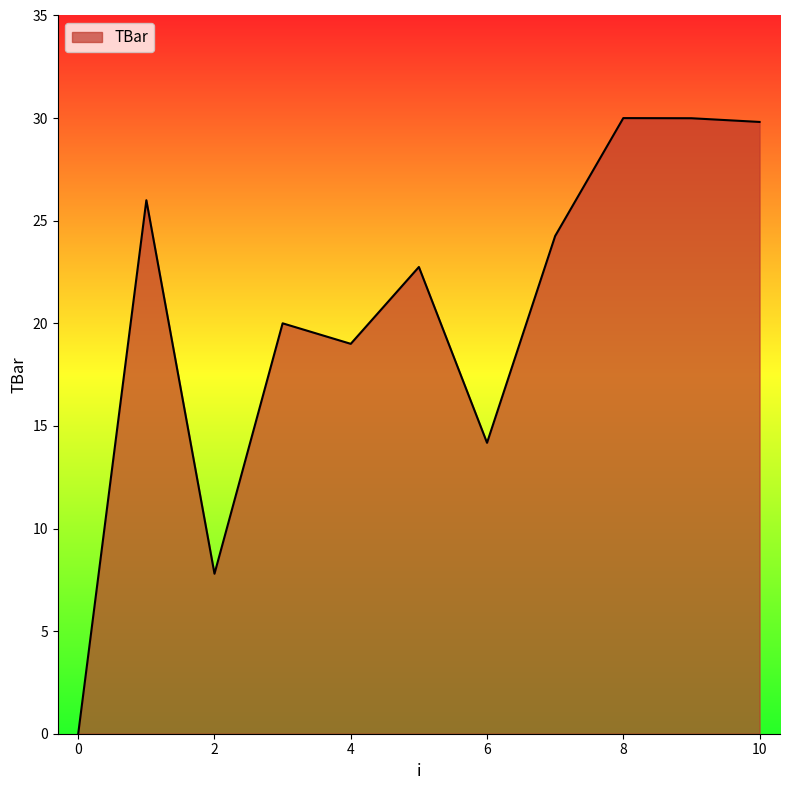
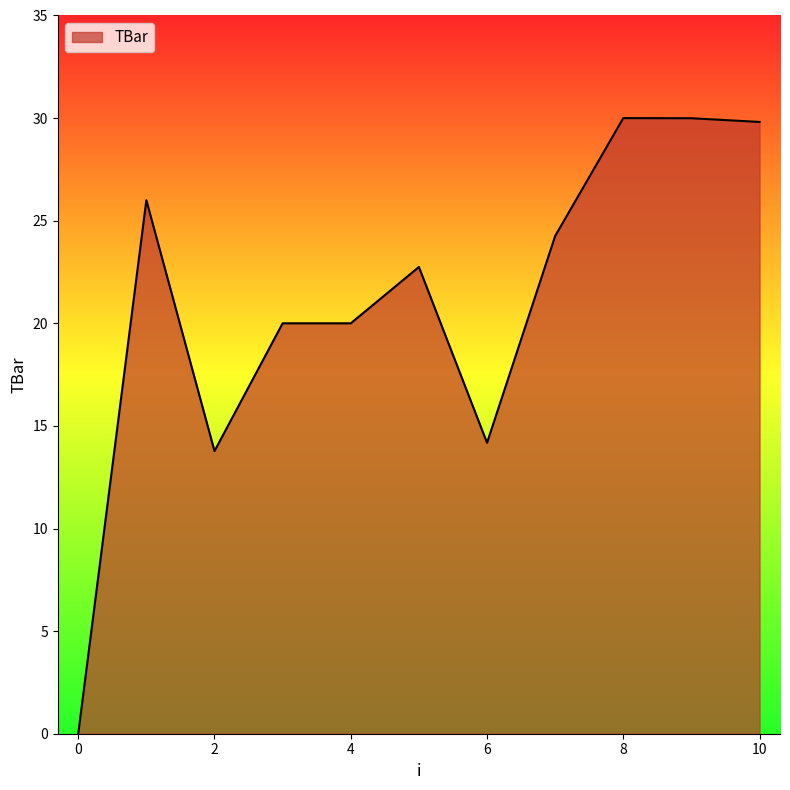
2: 7.8 -> 13.8
4: 19 -> 20
